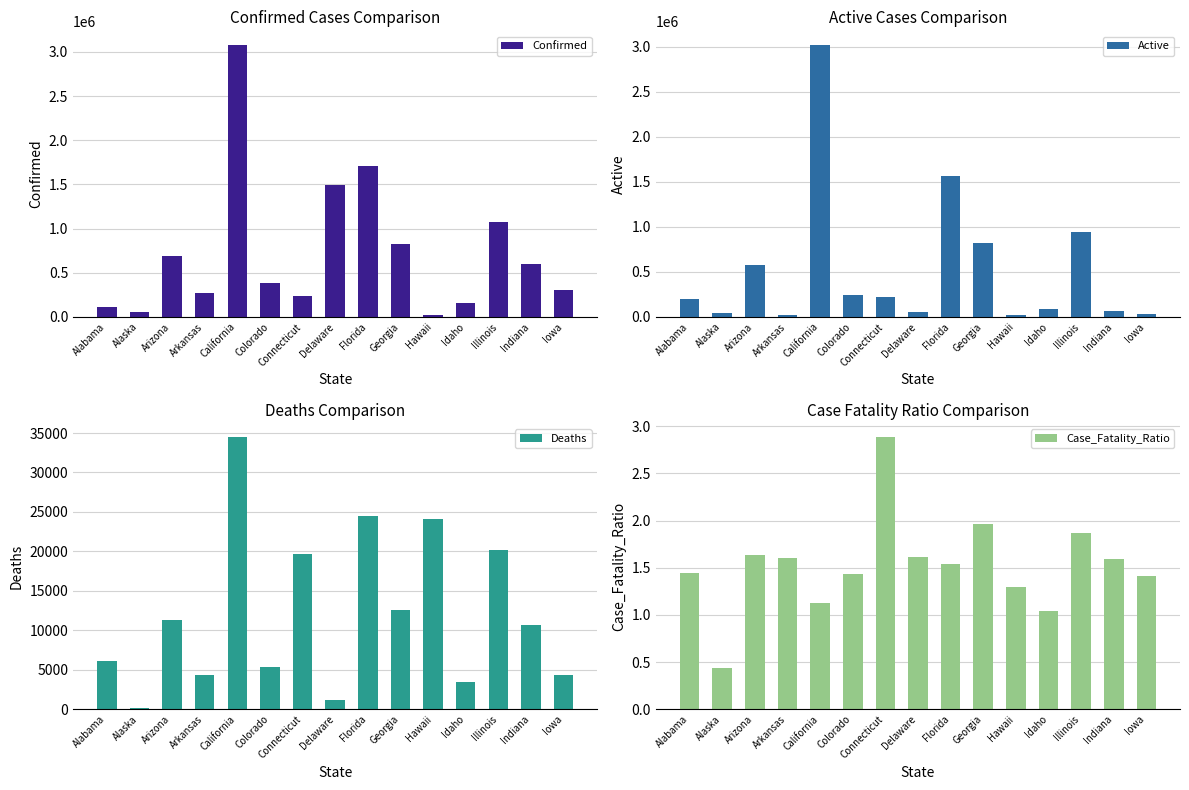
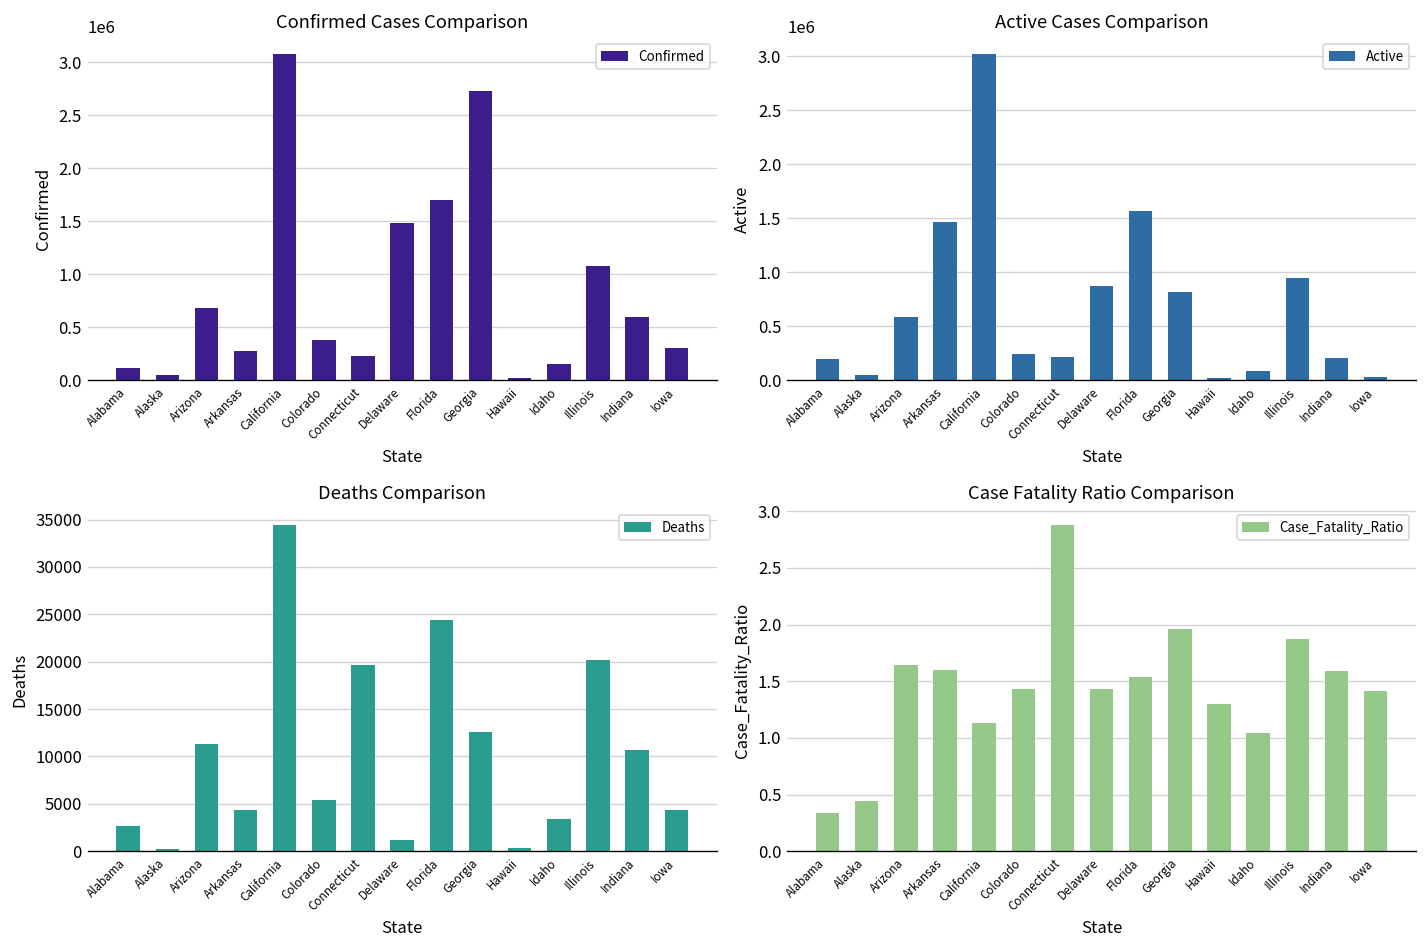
Confirmed Cases Comparison, Georgia: 800000 -> 2700000
Active Cases Comparison, Arkansas: 0 -> 1500000
Active Cases Comparison, Delaware: 100000 -> 900000
Active Cases Comparison, Indiana: 100000 -> 200000
Deaths Comparison, Alabama: 6000 -> 3000
Deaths Comparison, Hawaii: 24000 -> 0
Case Fatality Ratio Comparison, Alabama: 1.4 -> 0.3
Case Fatality Ratio Comparison, Delaware: 1.6 -> 1.4
